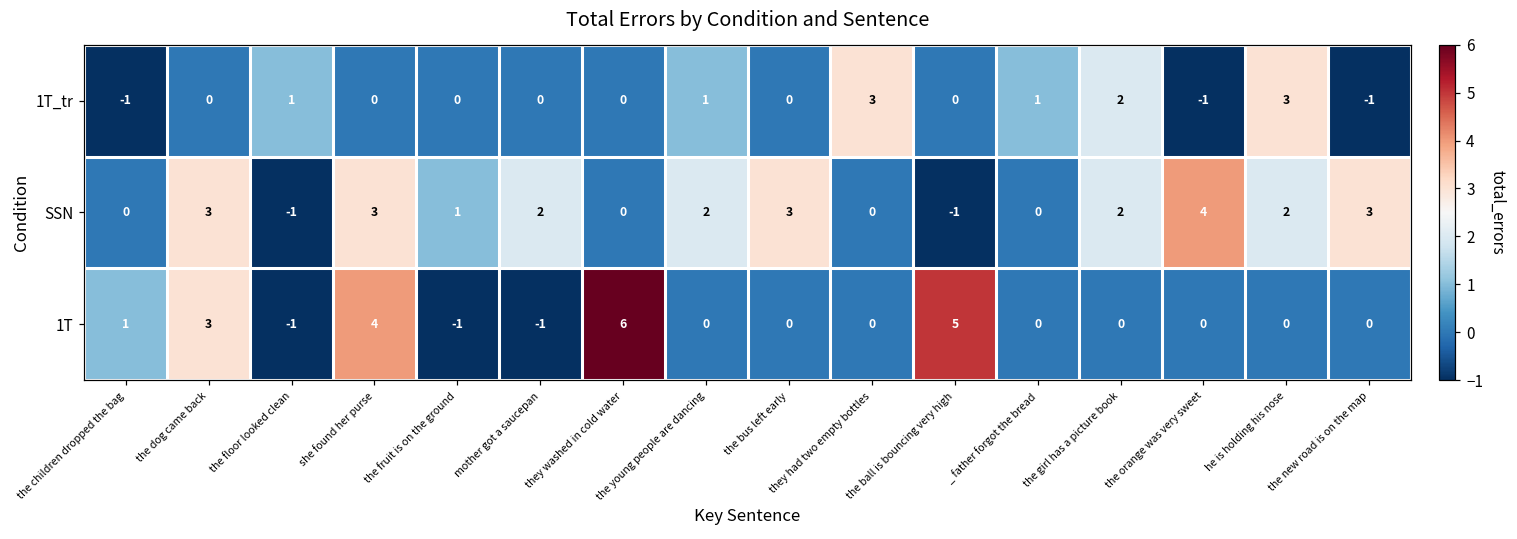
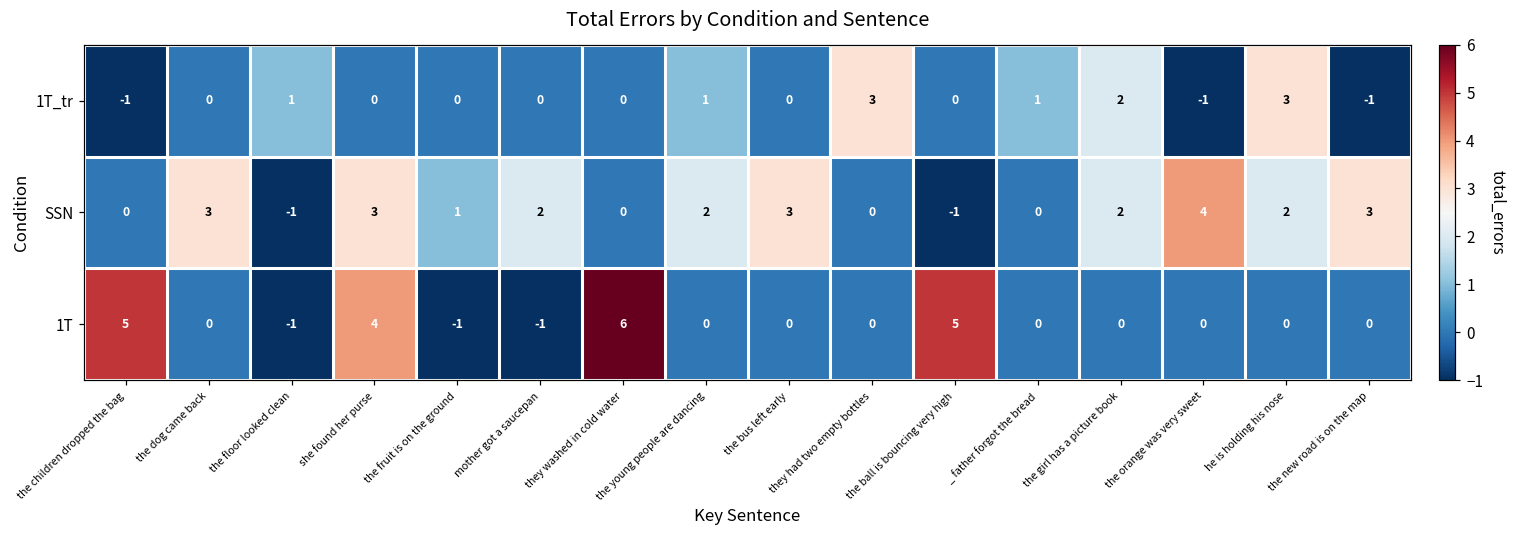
1T, the children dropped the bag: 1 -> 5
1T, the dog came back: 3 -> 0
